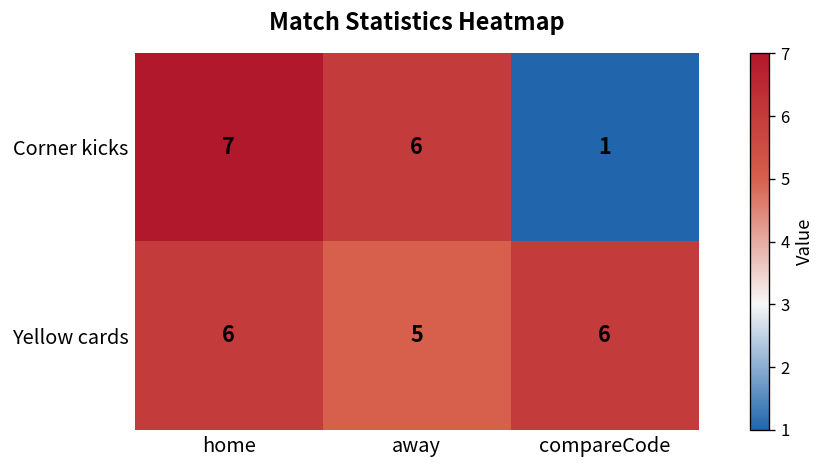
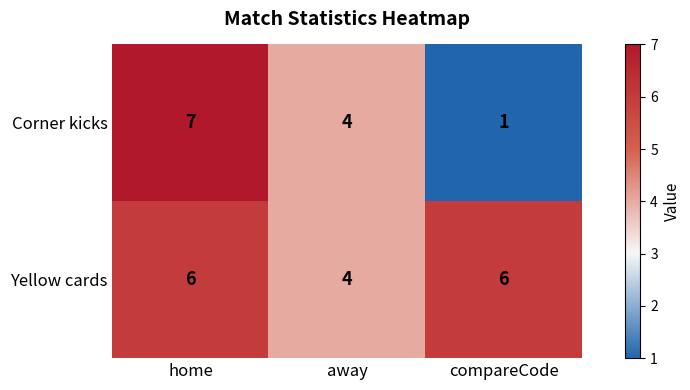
Corner kicks, away: 6 -> 4
Yellow cards, away: 5 -> 4
